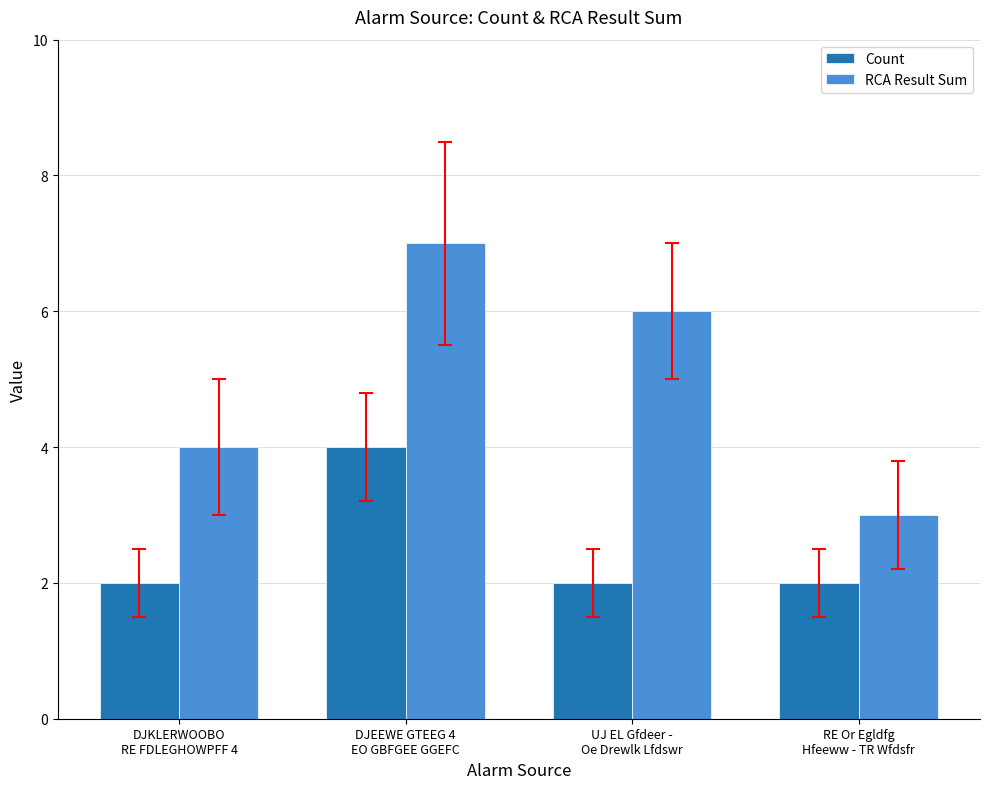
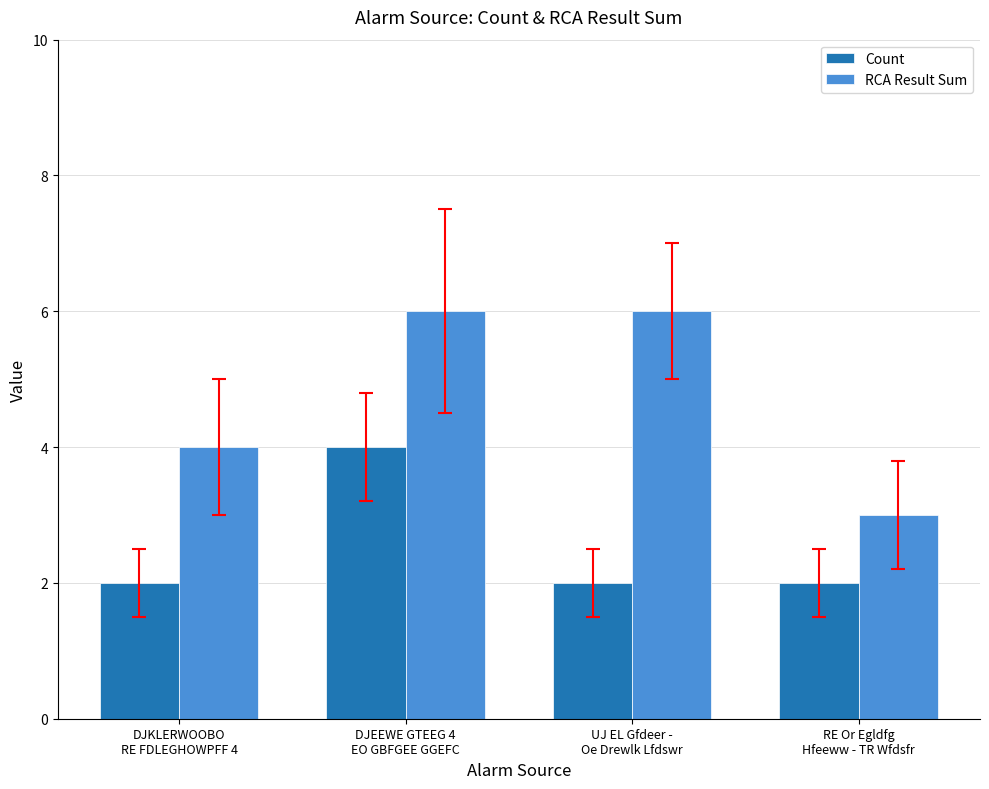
RCA Result Sum, DJEEWE GTEEG 4 EO GBFGEE GGEFC: 7 -> 6
